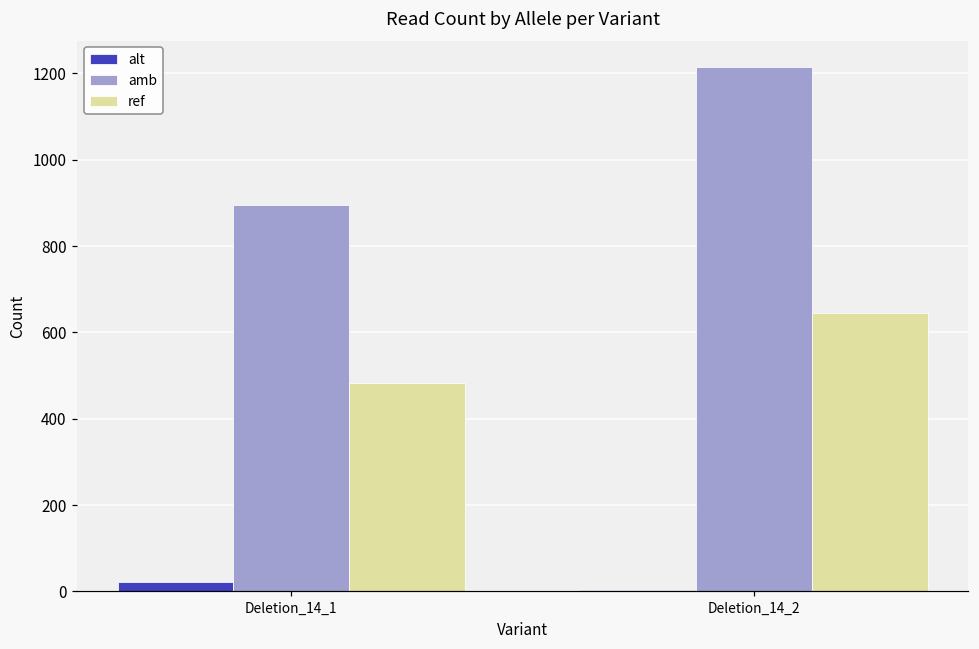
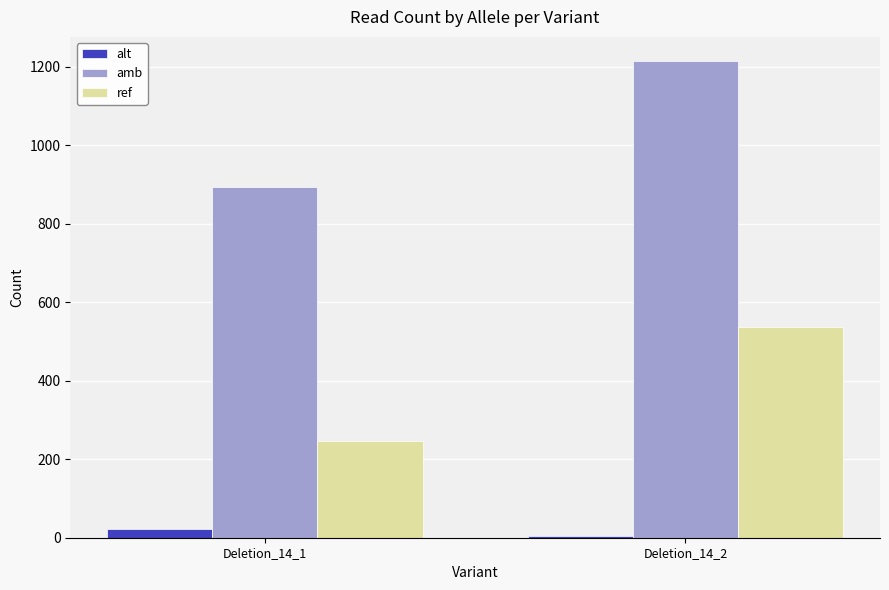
ref, Deletion_14_1: 480 -> 250
ref, Deletion_14_2: 640 -> 540
